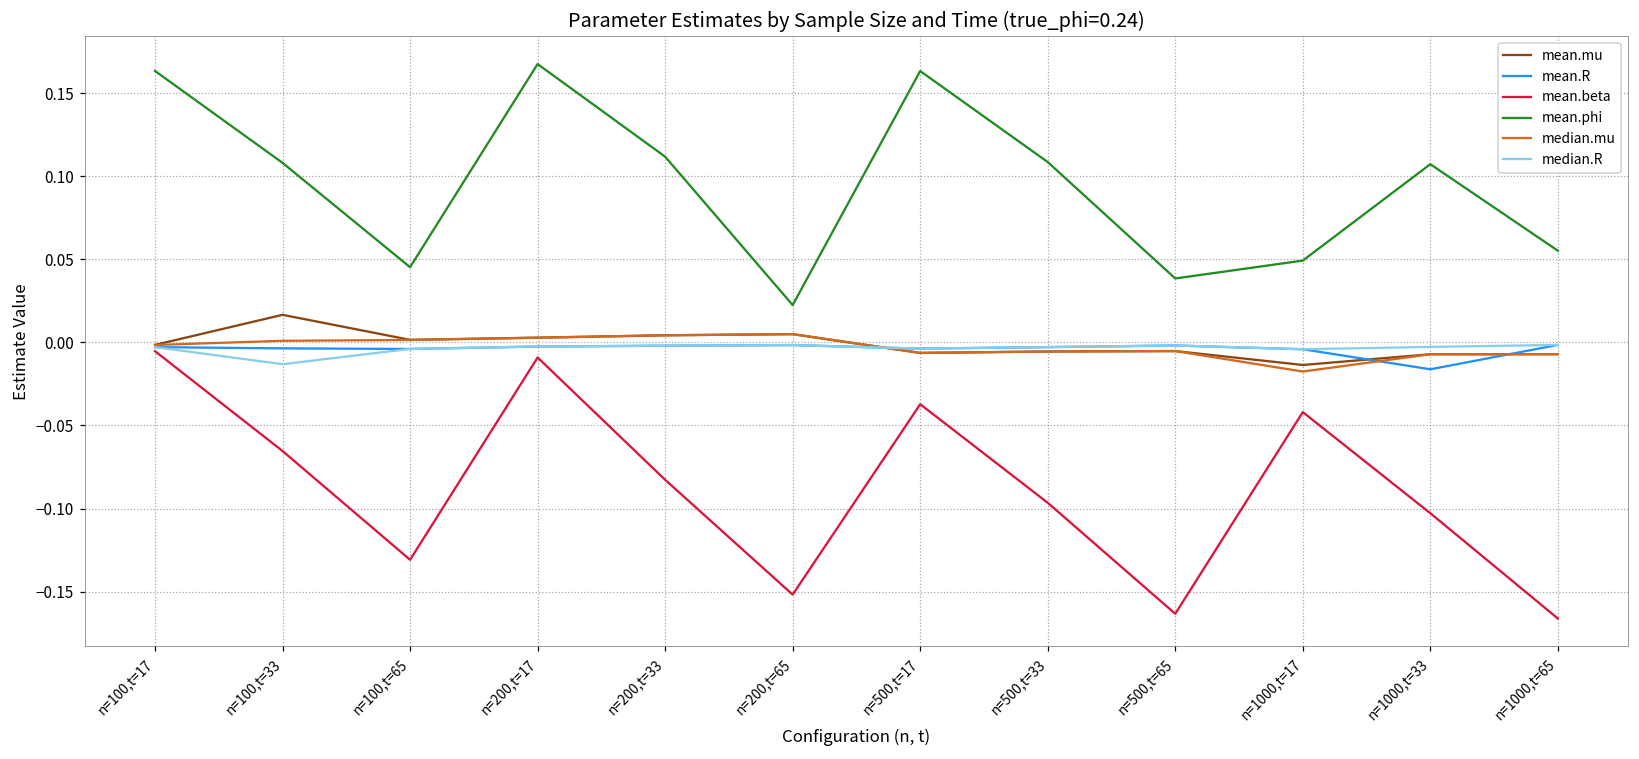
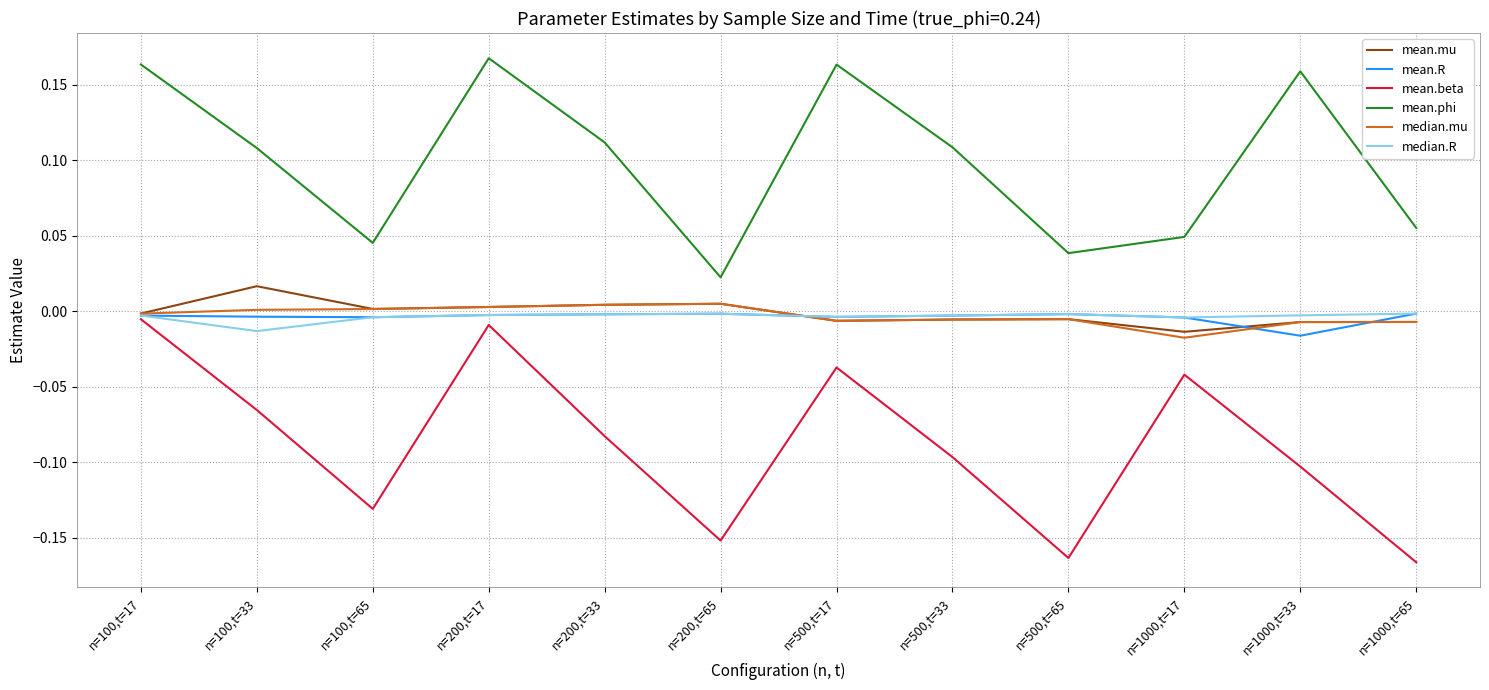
mean.phi, n=1000,t=33: 0.107 -> 0.159
